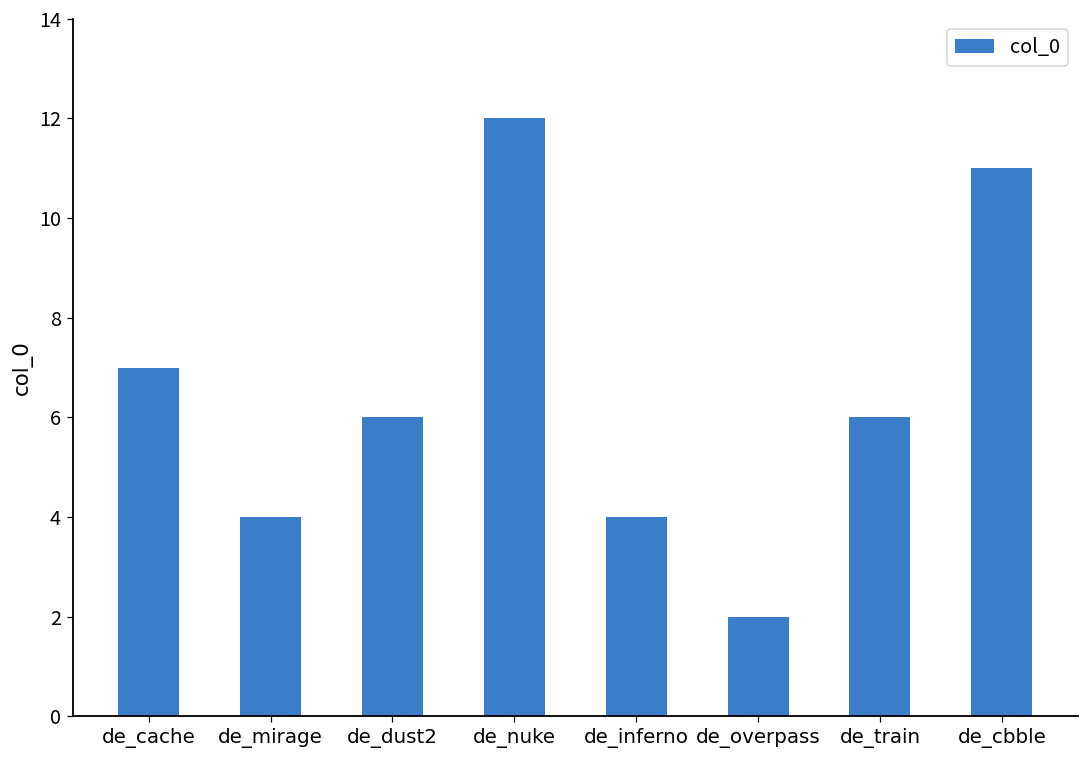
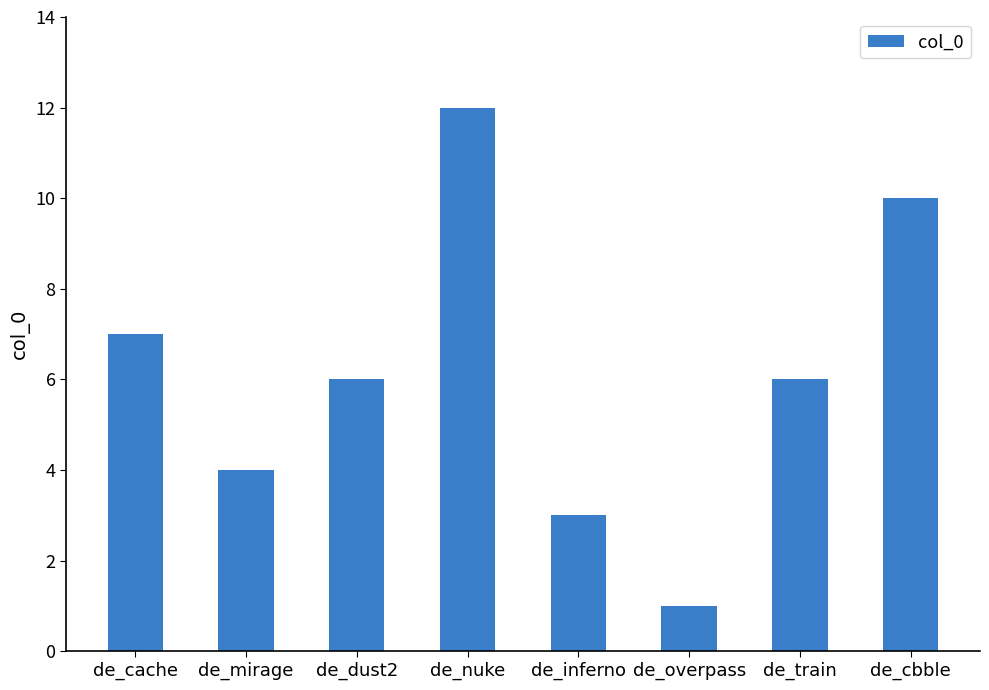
de_inferno: 4 -> 3
de_overpass: 2 -> 1
de_cbble: 11 -> 10
